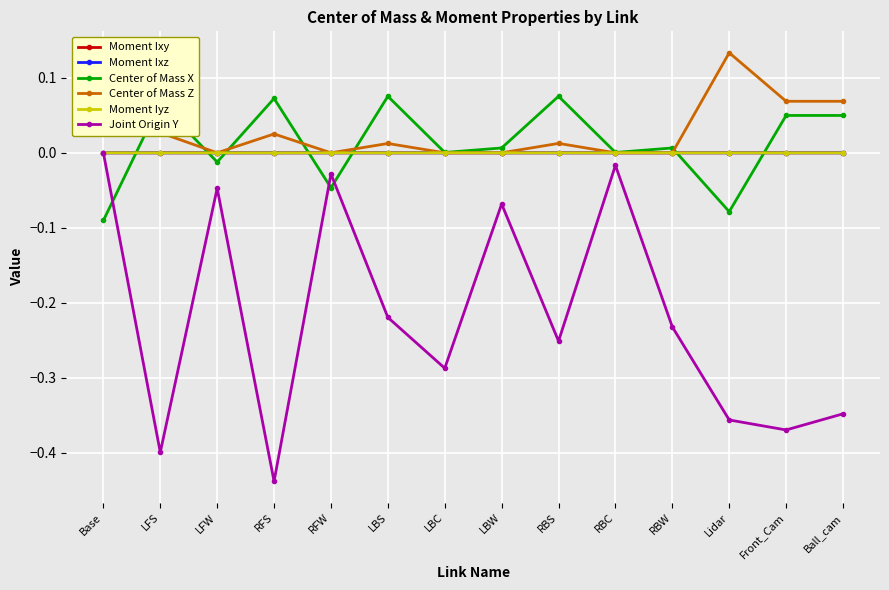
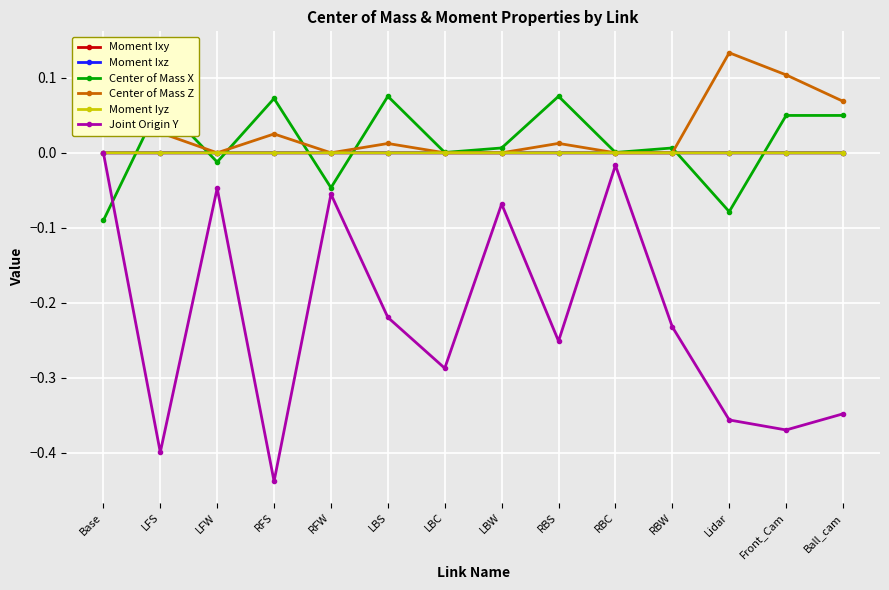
Joint Origin Y, RFW: -0.03 -> -0.06
Center of Mass Z, Front_Cam: 0.07 -> 0.10
